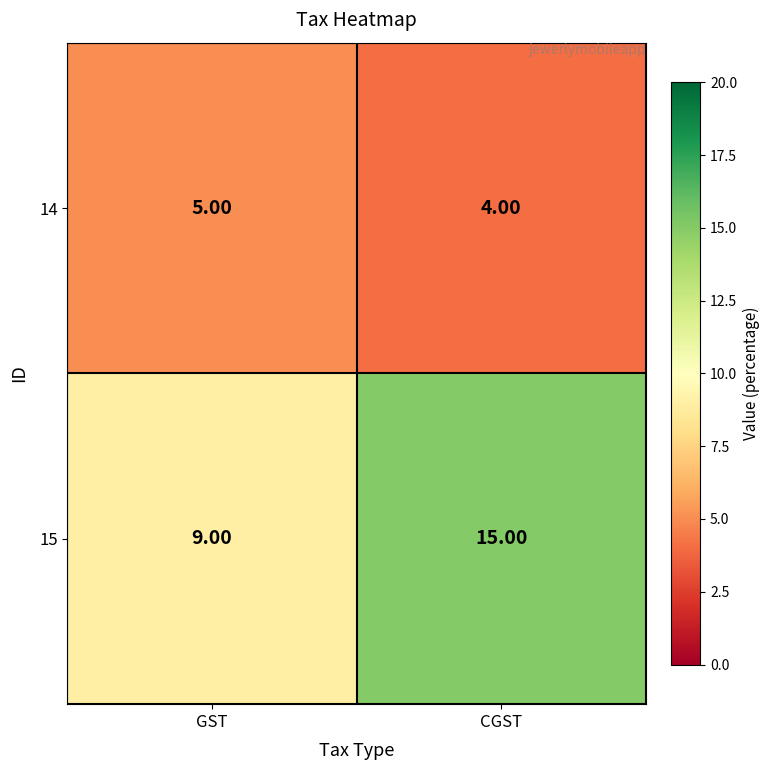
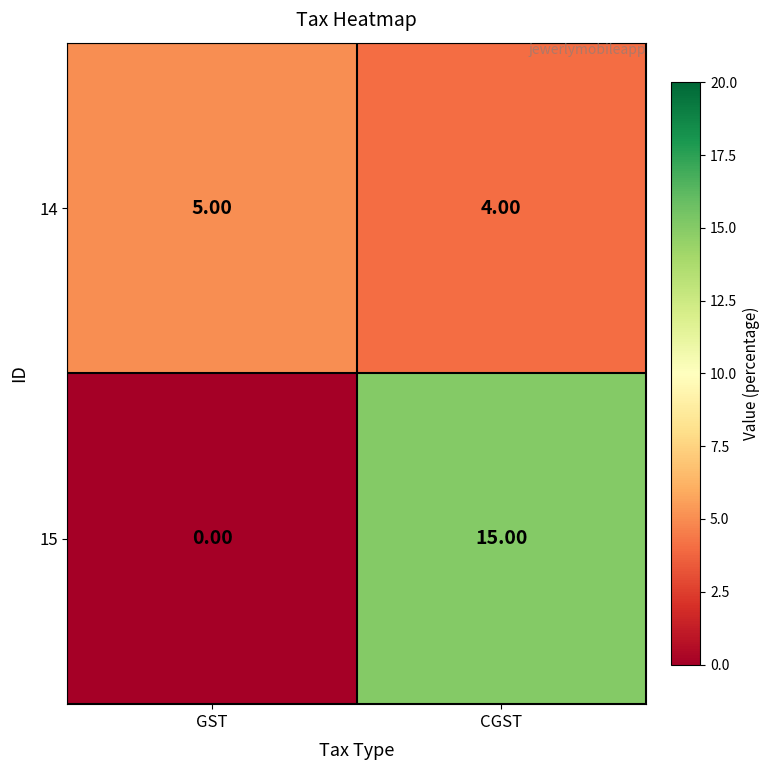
15, GST: 9.00 -> 0.00
